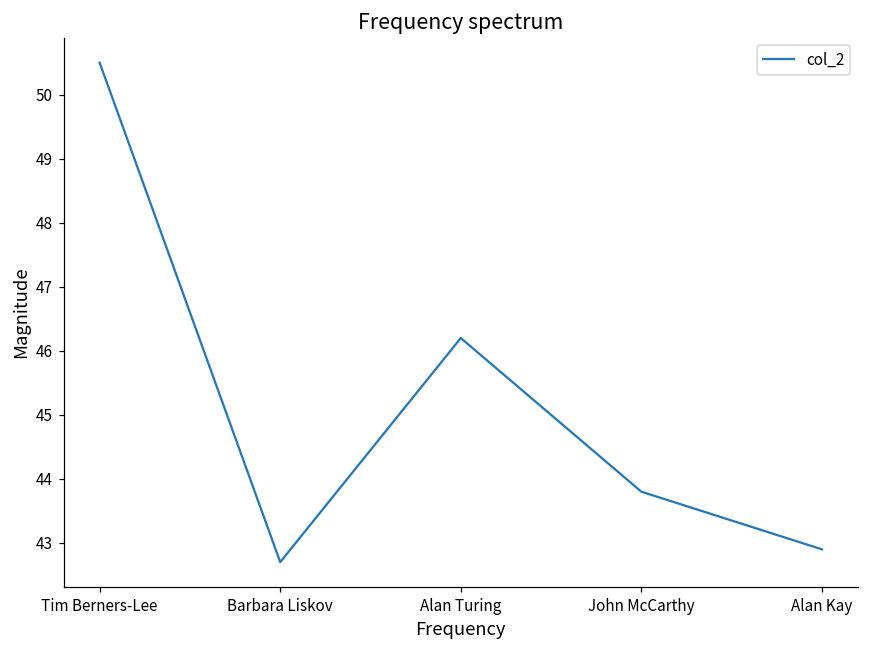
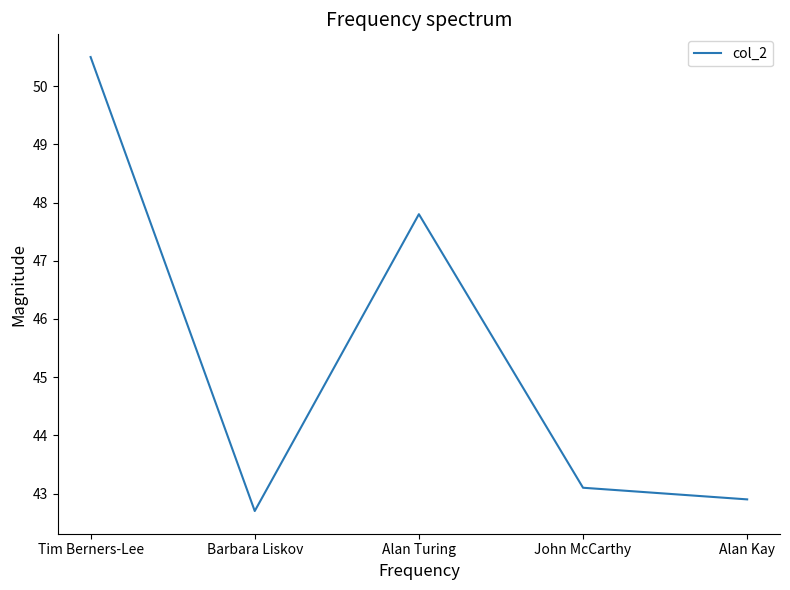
Alan Turing: 46.2 -> 47.8
John McCarthy: 43.8 -> 43.1
